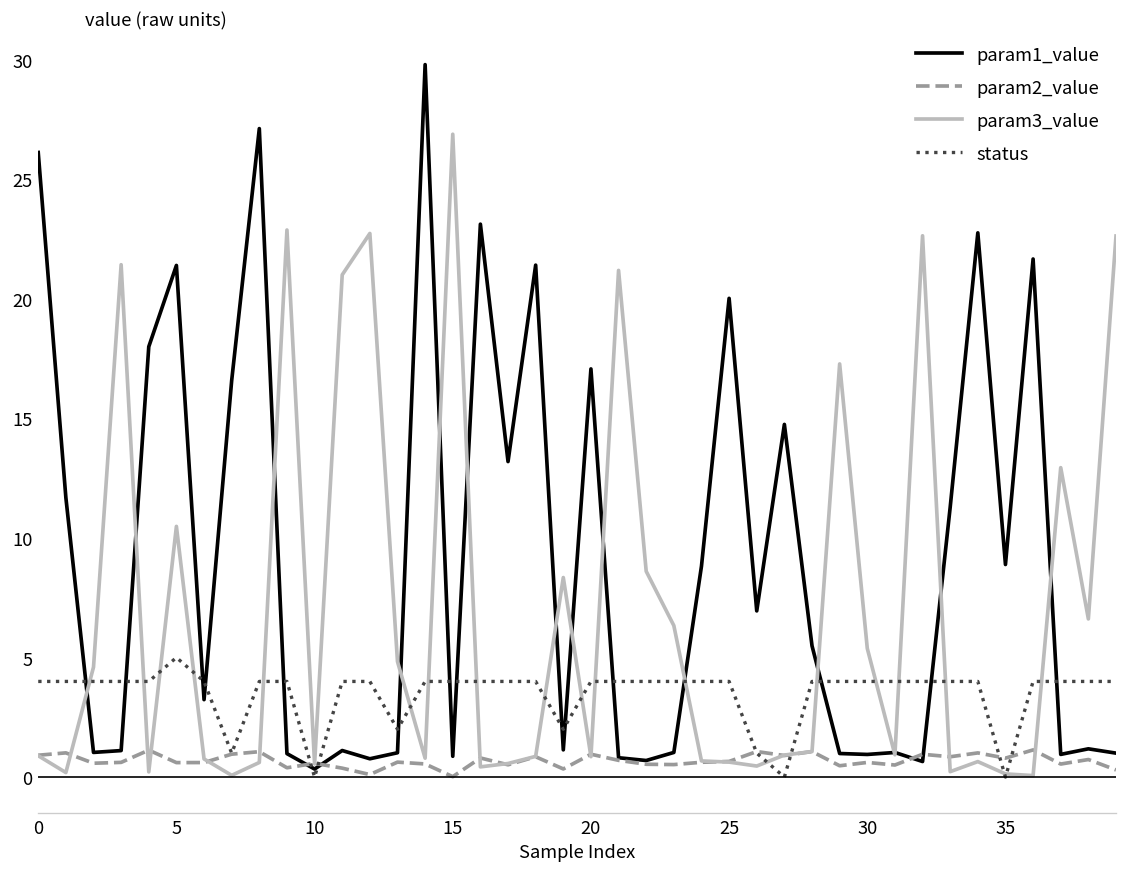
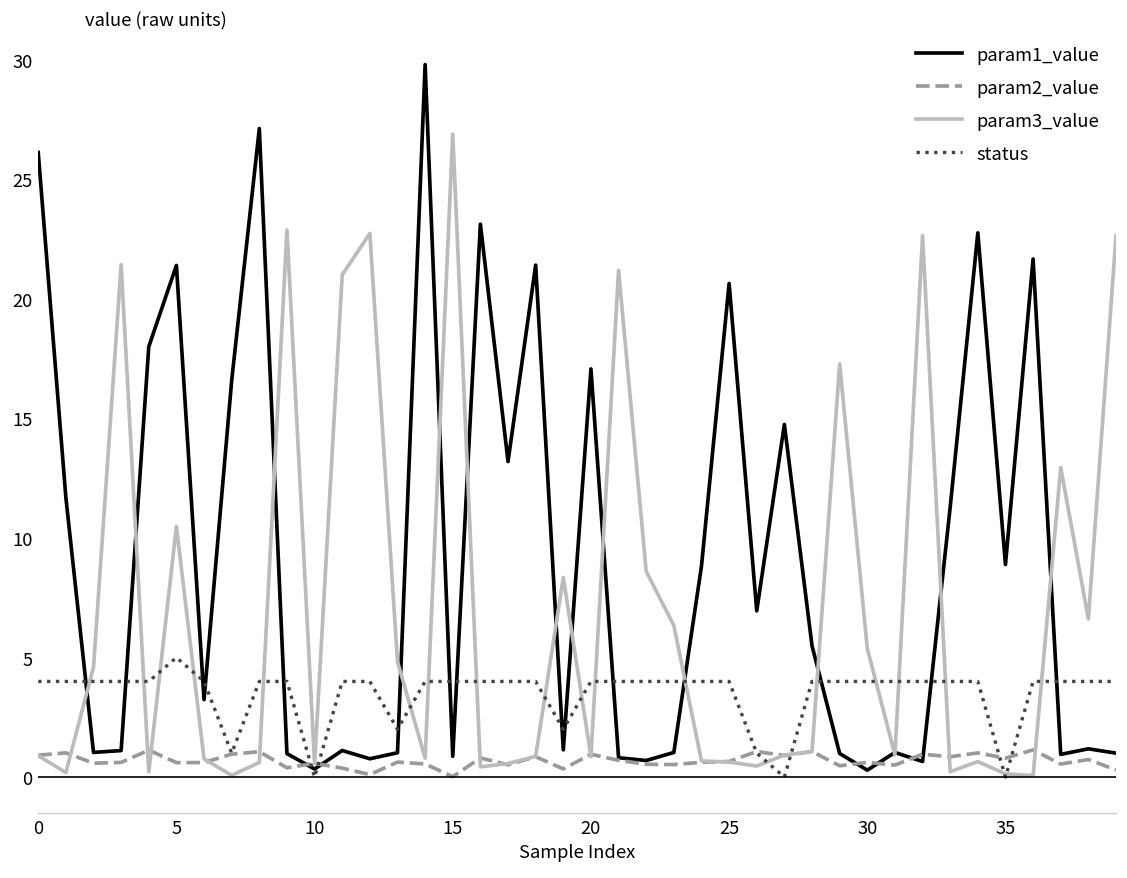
param1_value, 25: 20.0 -> 20.6
param1_value, 30: 0.9 -> 0.3
